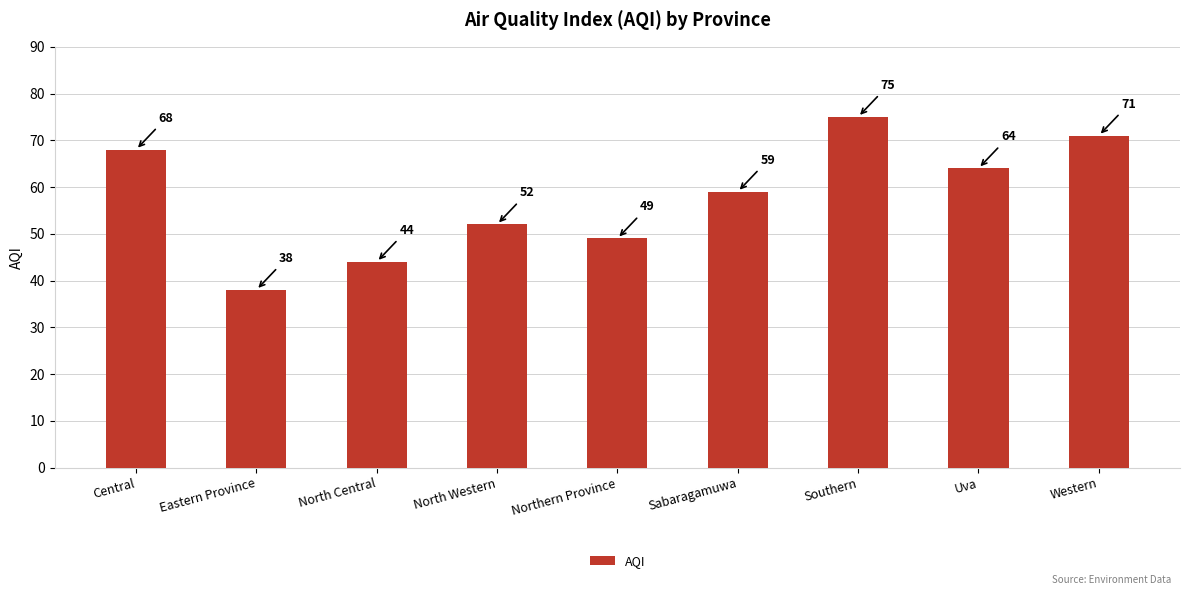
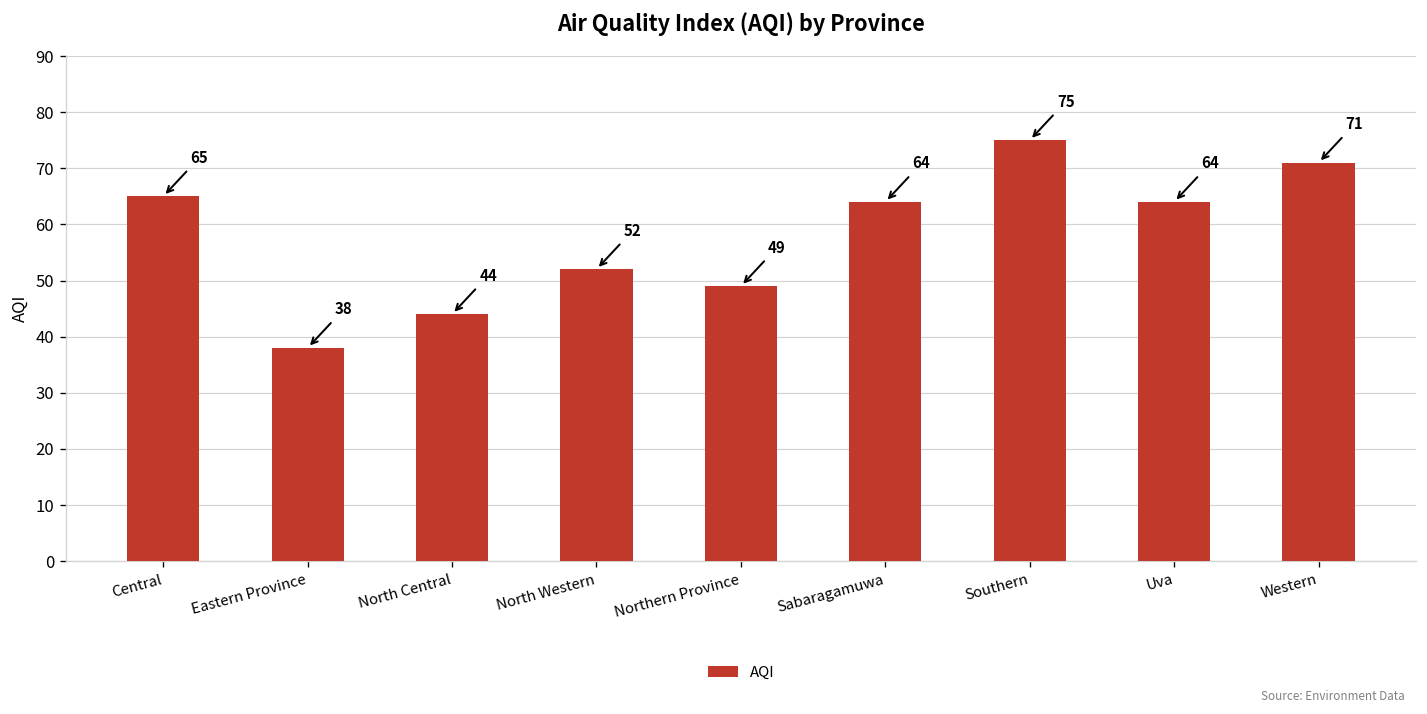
Central: 68 -> 65
Sabaragamuwa: 59 -> 64
